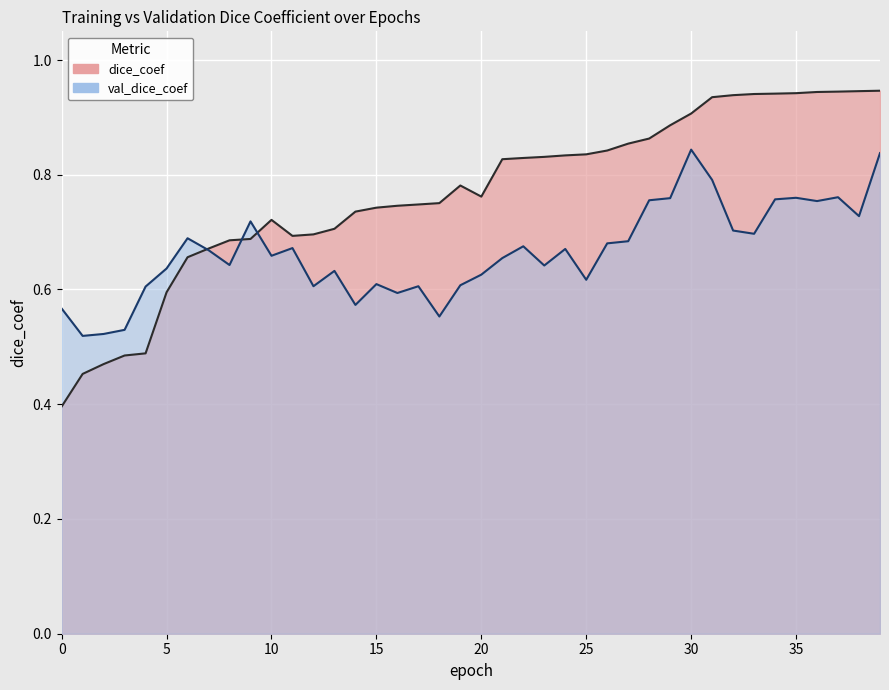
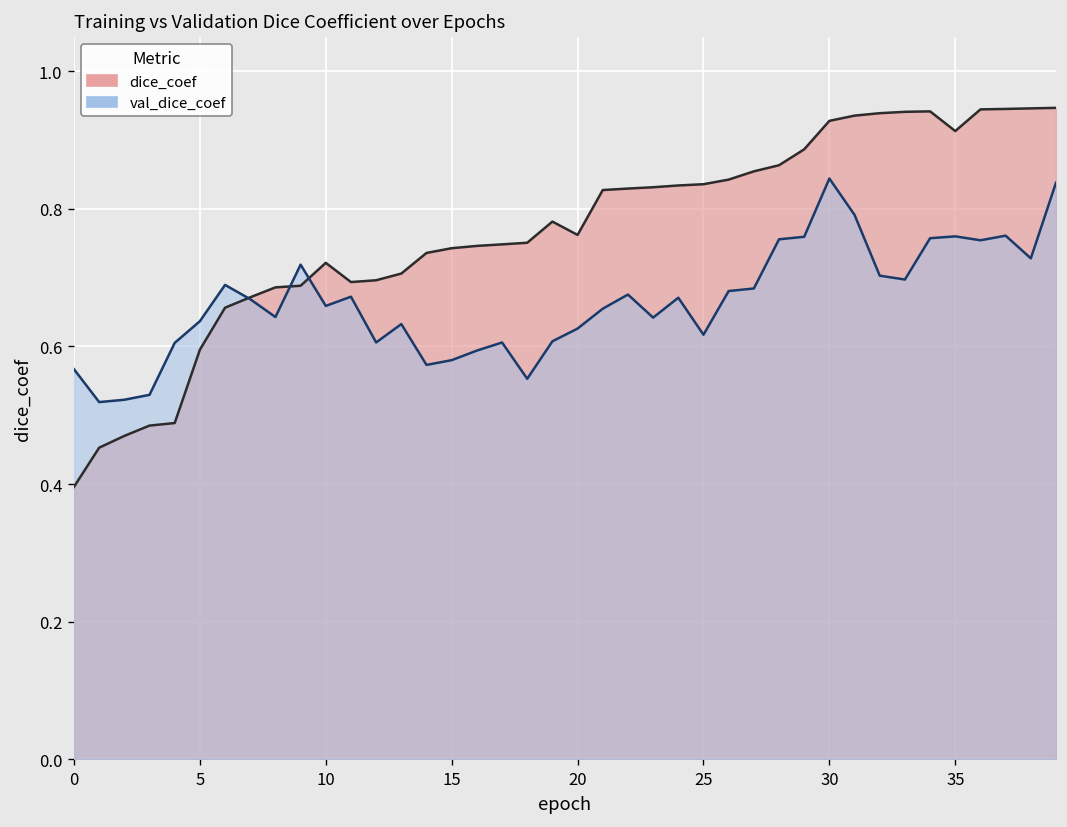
val_dice_coef, 15: 0.61 -> 0.58
dice_coef, 30: 0.91 -> 0.93
dice_coef, 35: 0.94 -> 0.91
